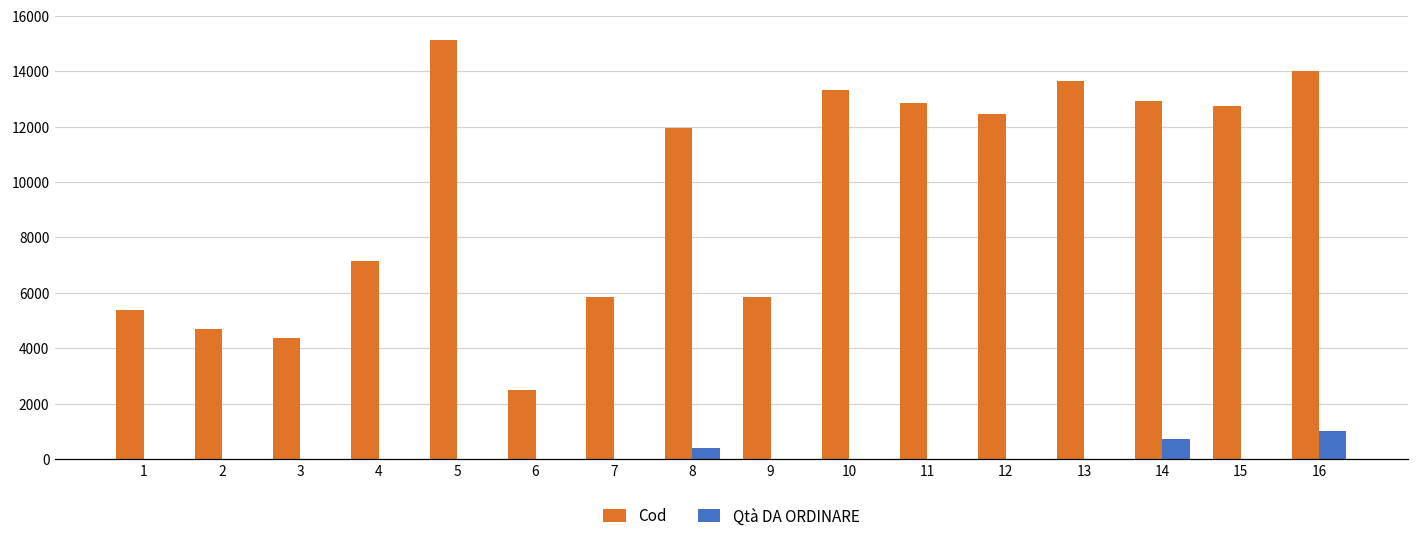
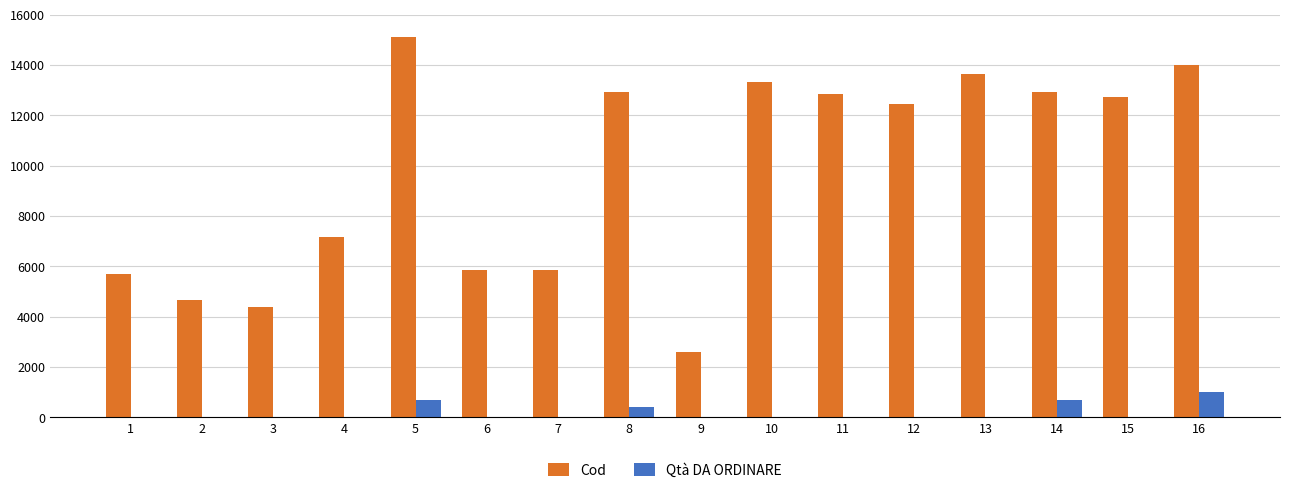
Cod, 1: 5400 -> 5700
Qtà DA ORDINARE, 5: 0 -> 700
Cod, 6: 2500 -> 5900
Cod, 8: 12000 -> 12900
Cod, 9: 5800 -> 2600
